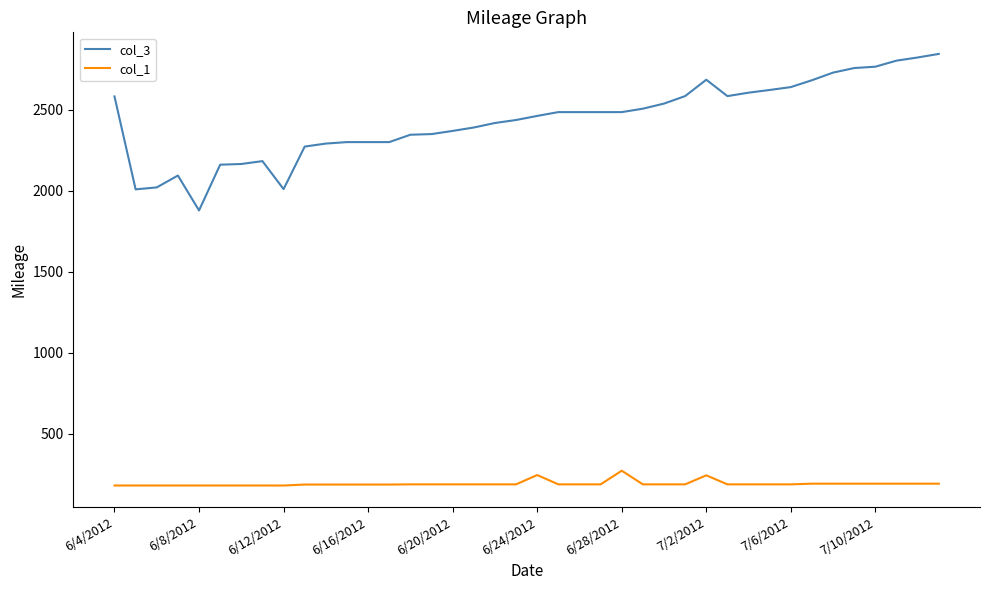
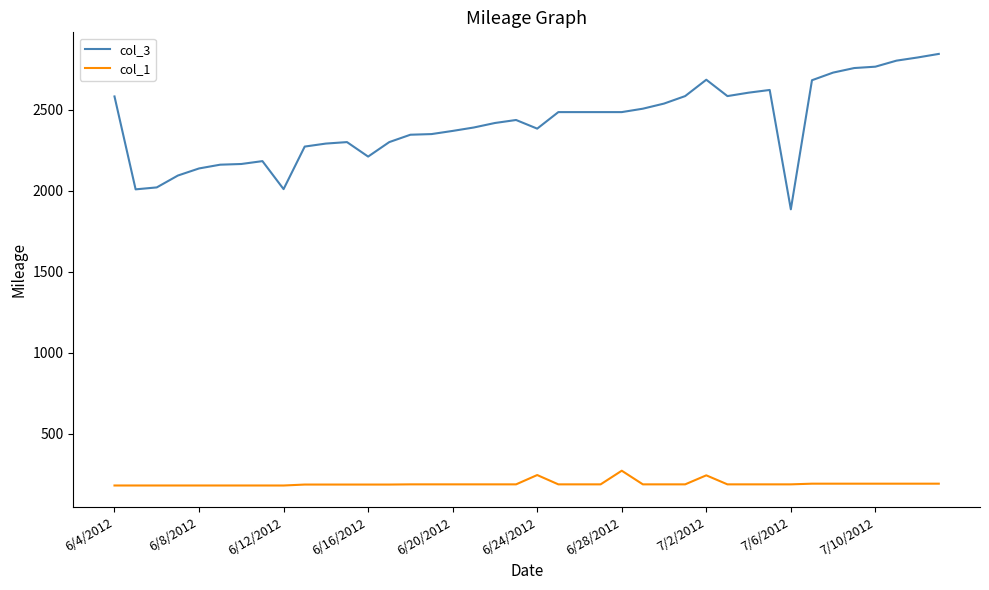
col_3, 6/8/2012: 1880 -> 2140
col_3, 6/16/2012: 2300 -> 2210
col_3, 6/24/2012: 2460 -> 2380
col_3, 7/6/2012: 2640 -> 1890
